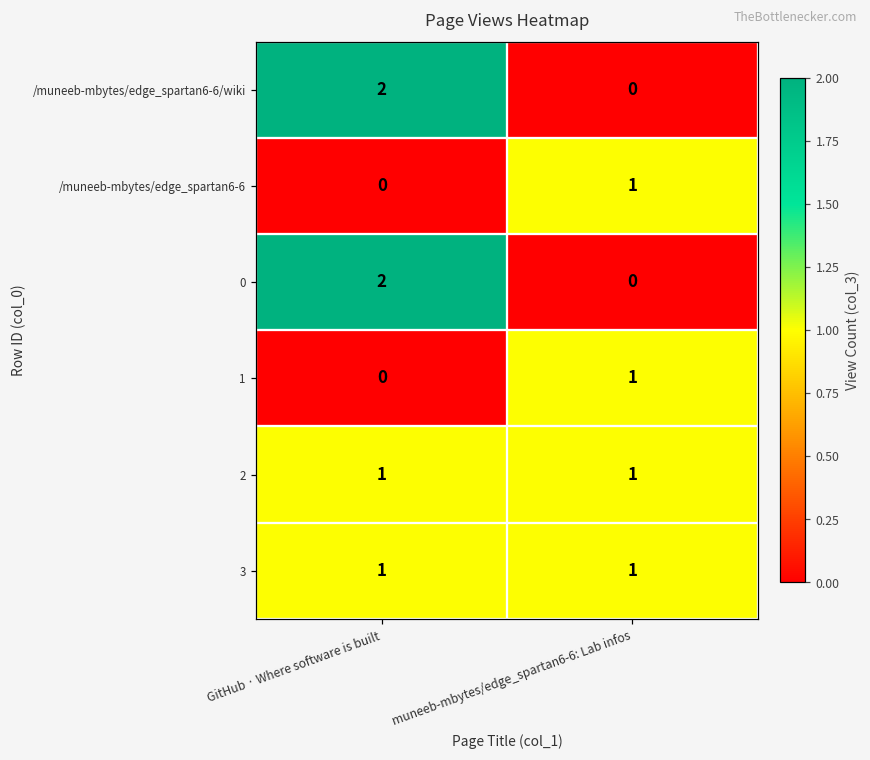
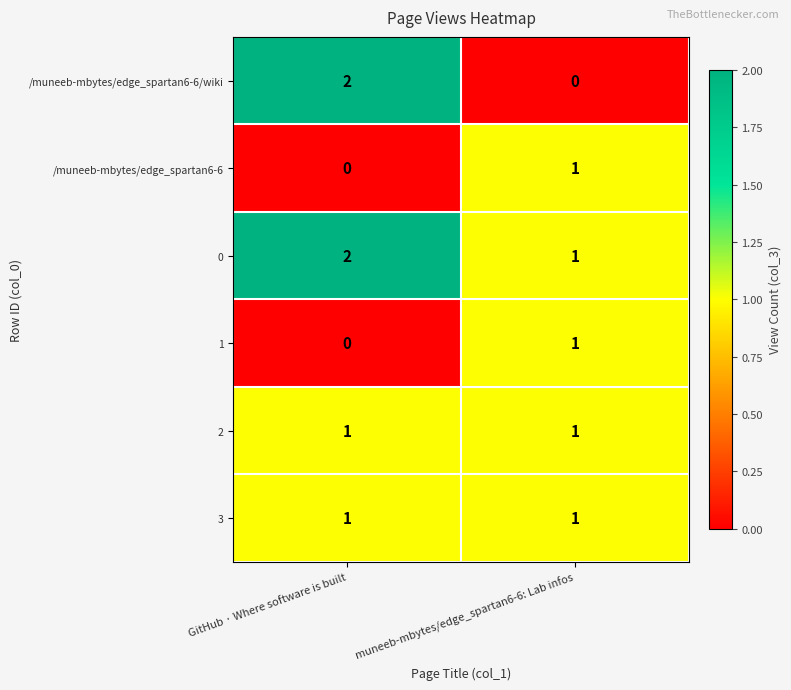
0, muneeb-mbytes/edge_spartan6-6: Lab infos: 0 -> 1
